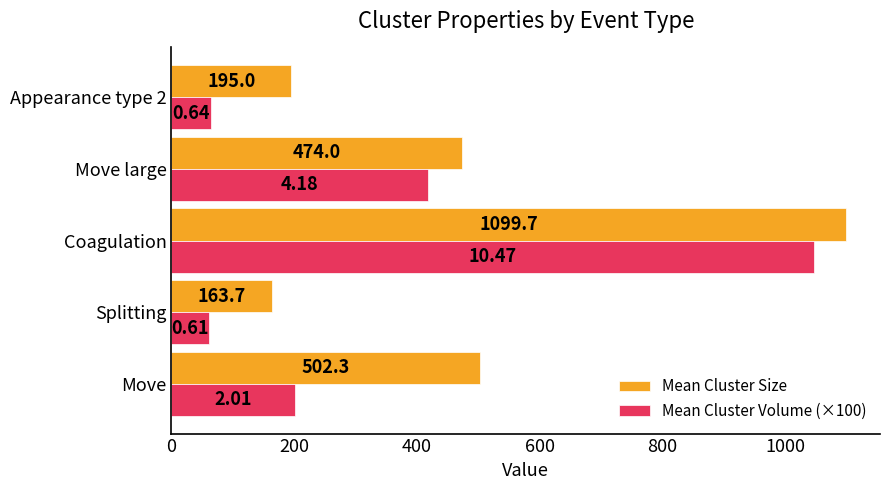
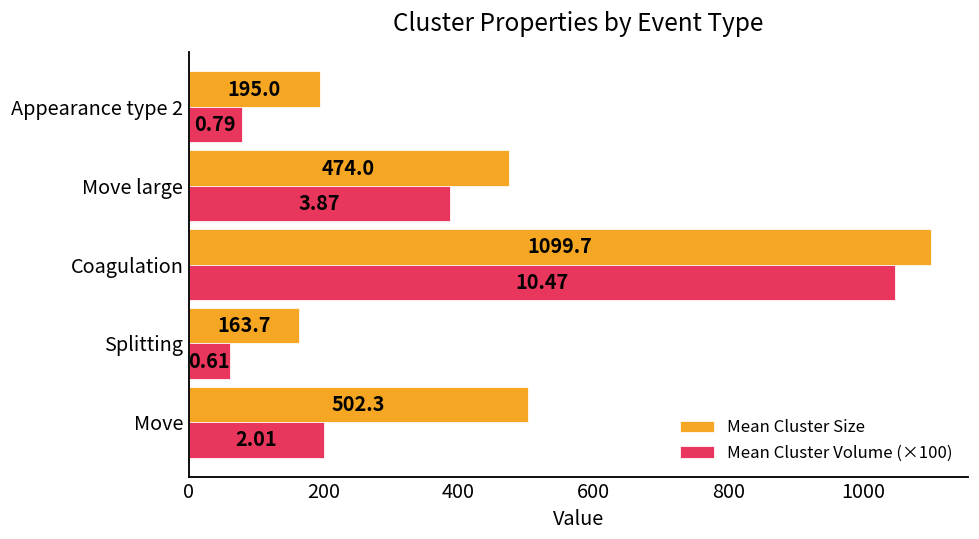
Mean Cluster Volume (×100), Appearance type 2: 0.64 -> 0.79
Mean Cluster Volume (×100), Move large: 4.18 -> 3.87
